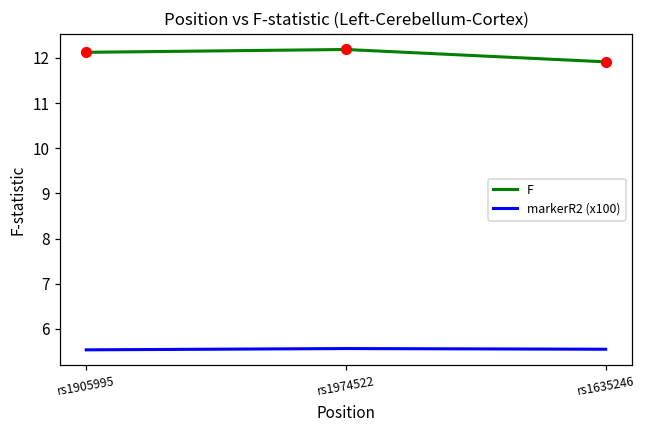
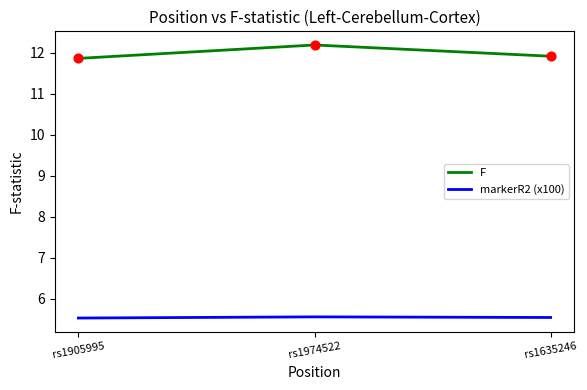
F, rs1905995: 12.1 -> 11.9
